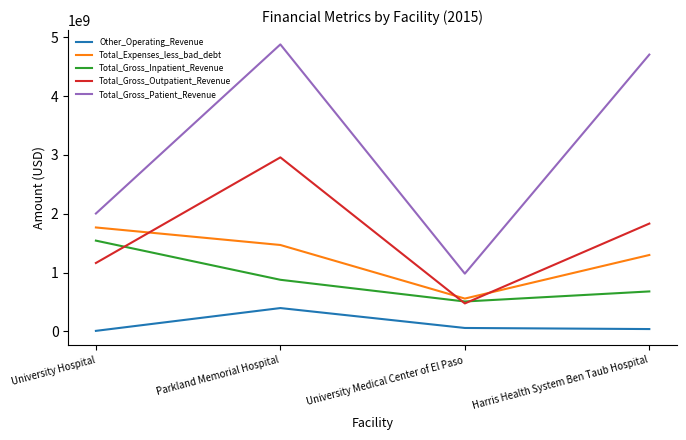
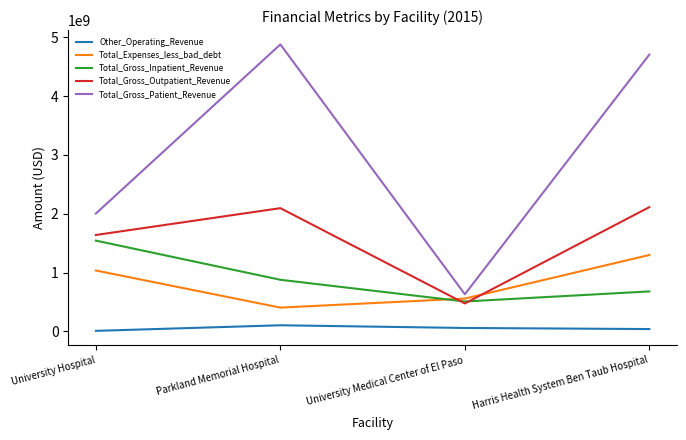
Total_Expenses_less_bad_debt, University Hospital: 1800000000 -> 1000000000
Total_Gross_Outpatient_Revenue, University Hospital: 1200000000 -> 1600000000
Other_Operating_Revenue, Parkland Memorial Hospital: 400000000 -> 100000000
Total_Expenses_less_bad_debt, Parkland Memorial Hospital: 1500000000 -> 400000000
Total_Gross_Outpatient_Revenue, Parkland Memorial Hospital: 3000000000 -> 2100000000
Total_Gross_Patient_Revenue, University Medical Center of El Paso: 1000000000 -> 600000000
Total_Gross_Outpatient_Revenue, Harris Health System Ben Taub Hospital: 1800000000 -> 2100000000
